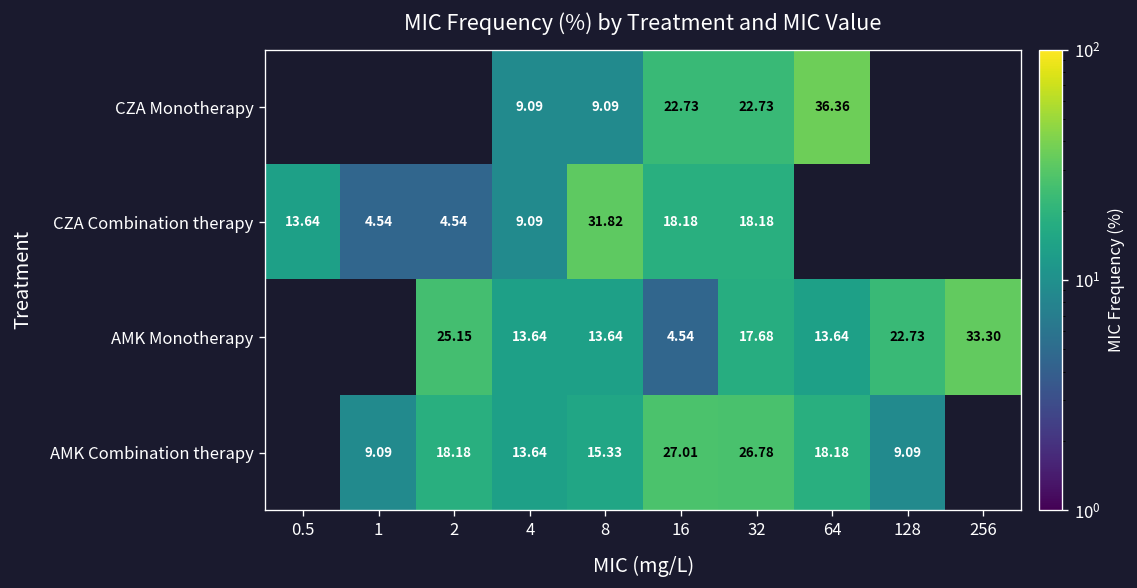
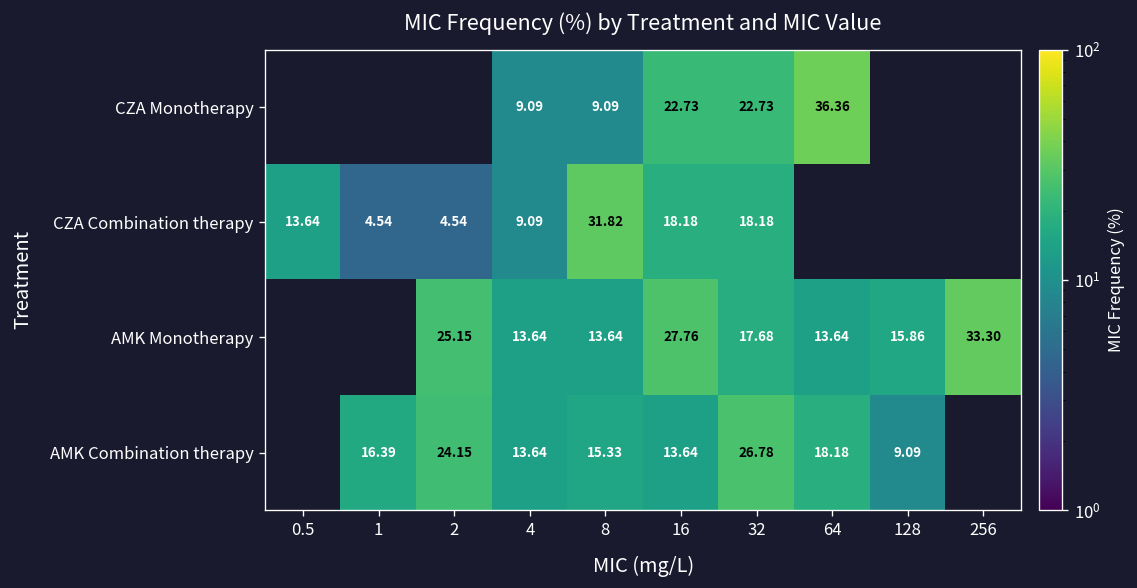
AMK Monotherapy, 16: 4.54 -> 27.76
AMK Monotherapy, 128: 22.73 -> 15.86
AMK Combination therapy, 1: 9.09 -> 16.39
AMK Combination therapy, 2: 18.18 -> 24.15
AMK Combination therapy, 16: 27.01 -> 13.64
